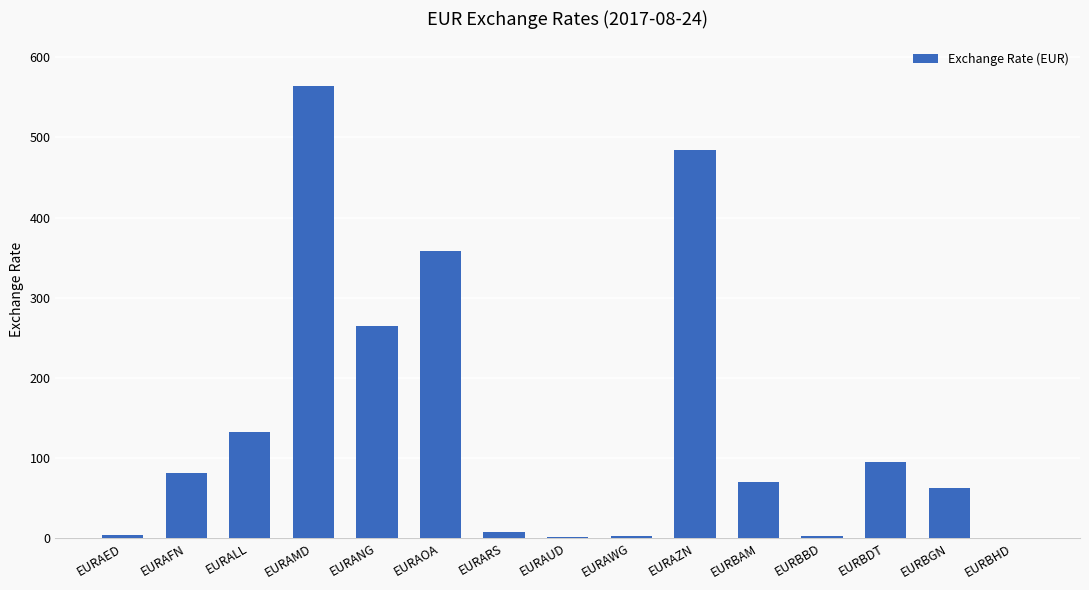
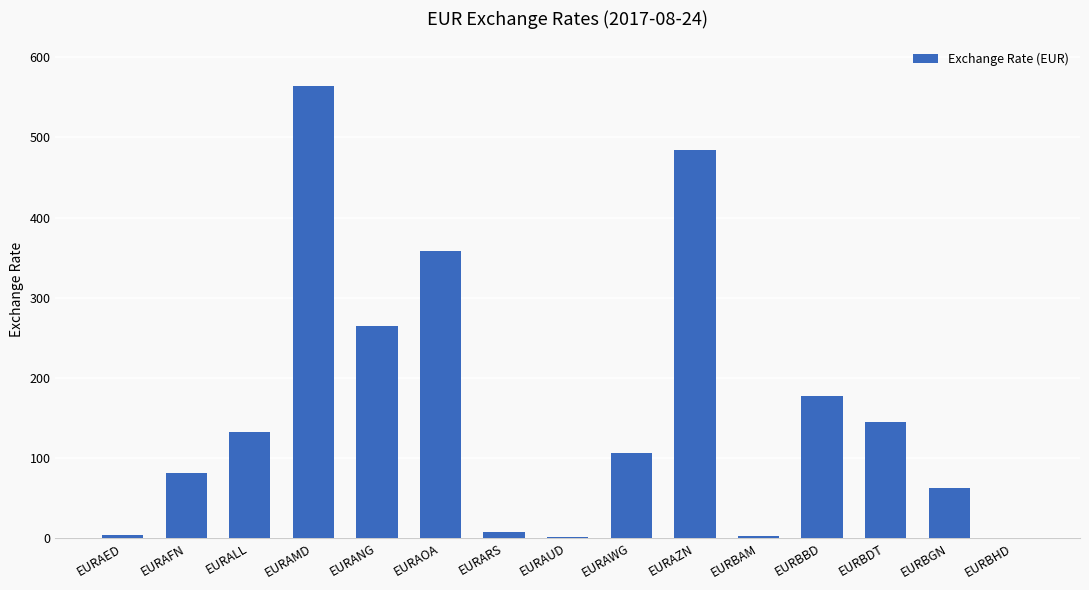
EURAWG: 0 -> 110
EURBAM: 70 -> 0
EURBBD: 0 -> 180
EURBDT: 100 -> 150
